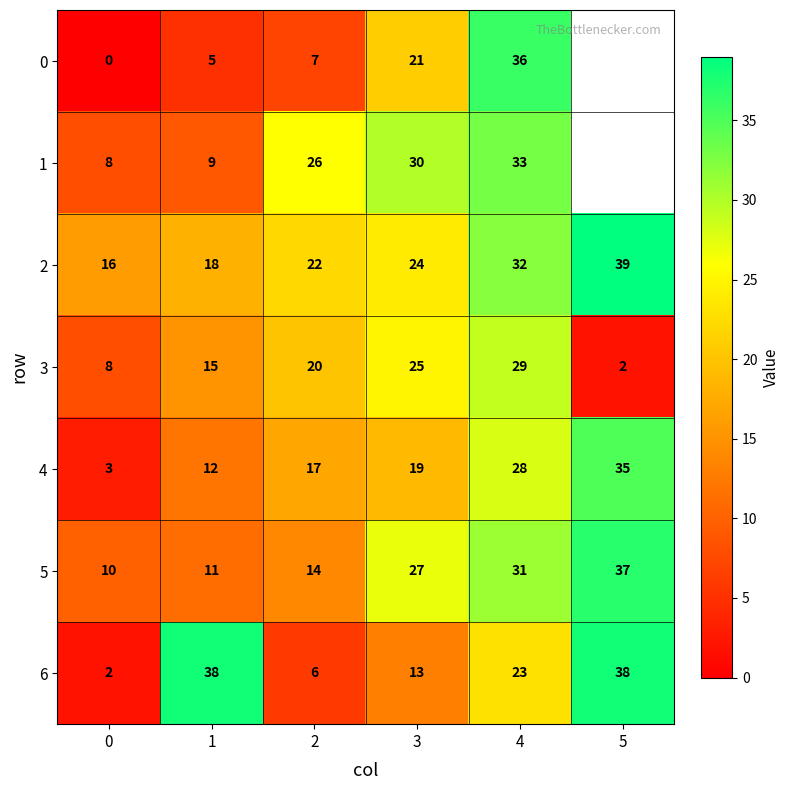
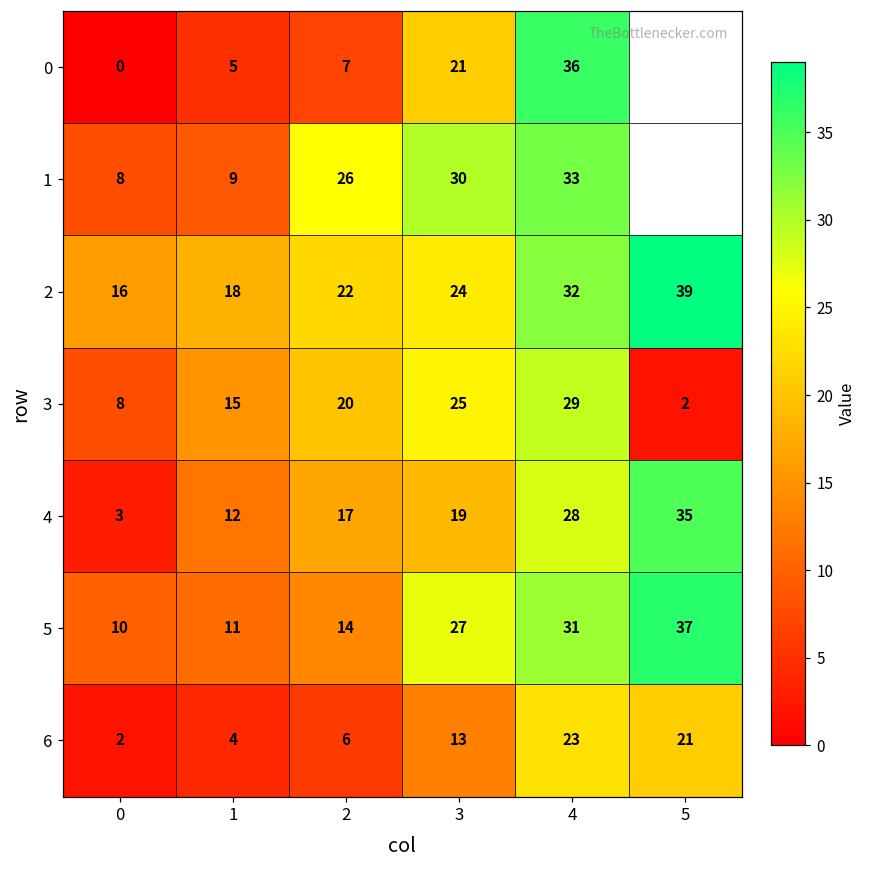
6, 1: 38 -> 4
6, 5: 38 -> 21
